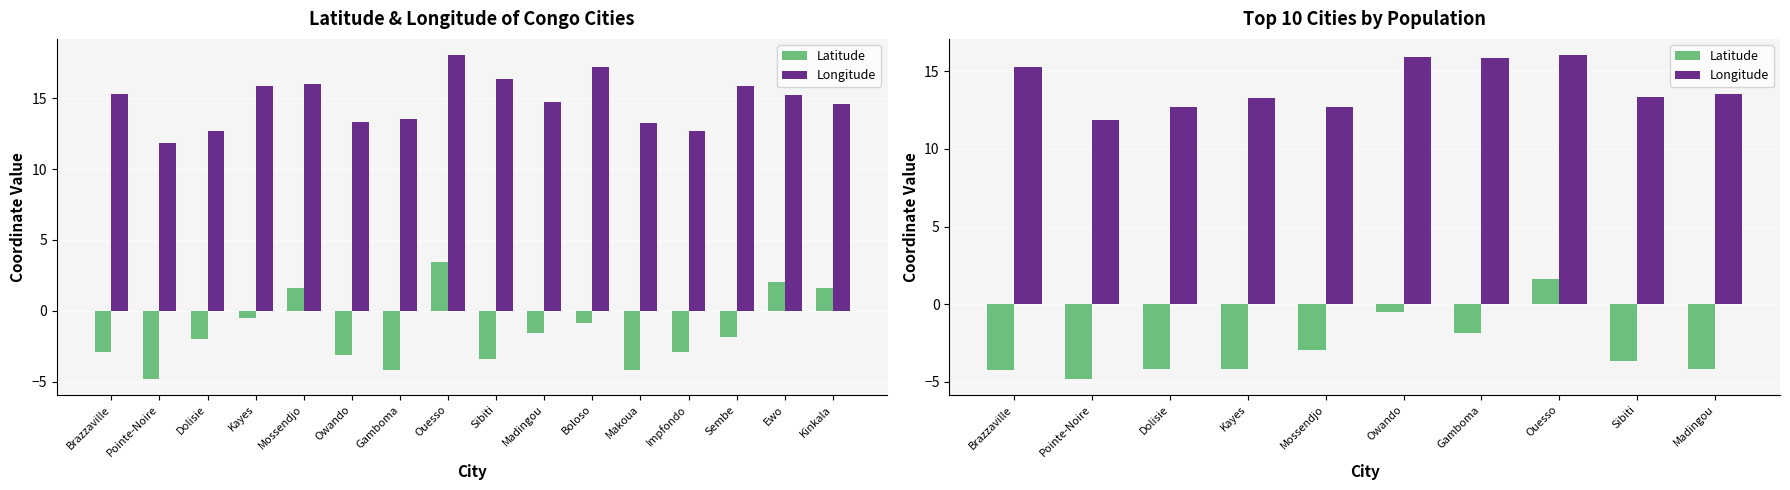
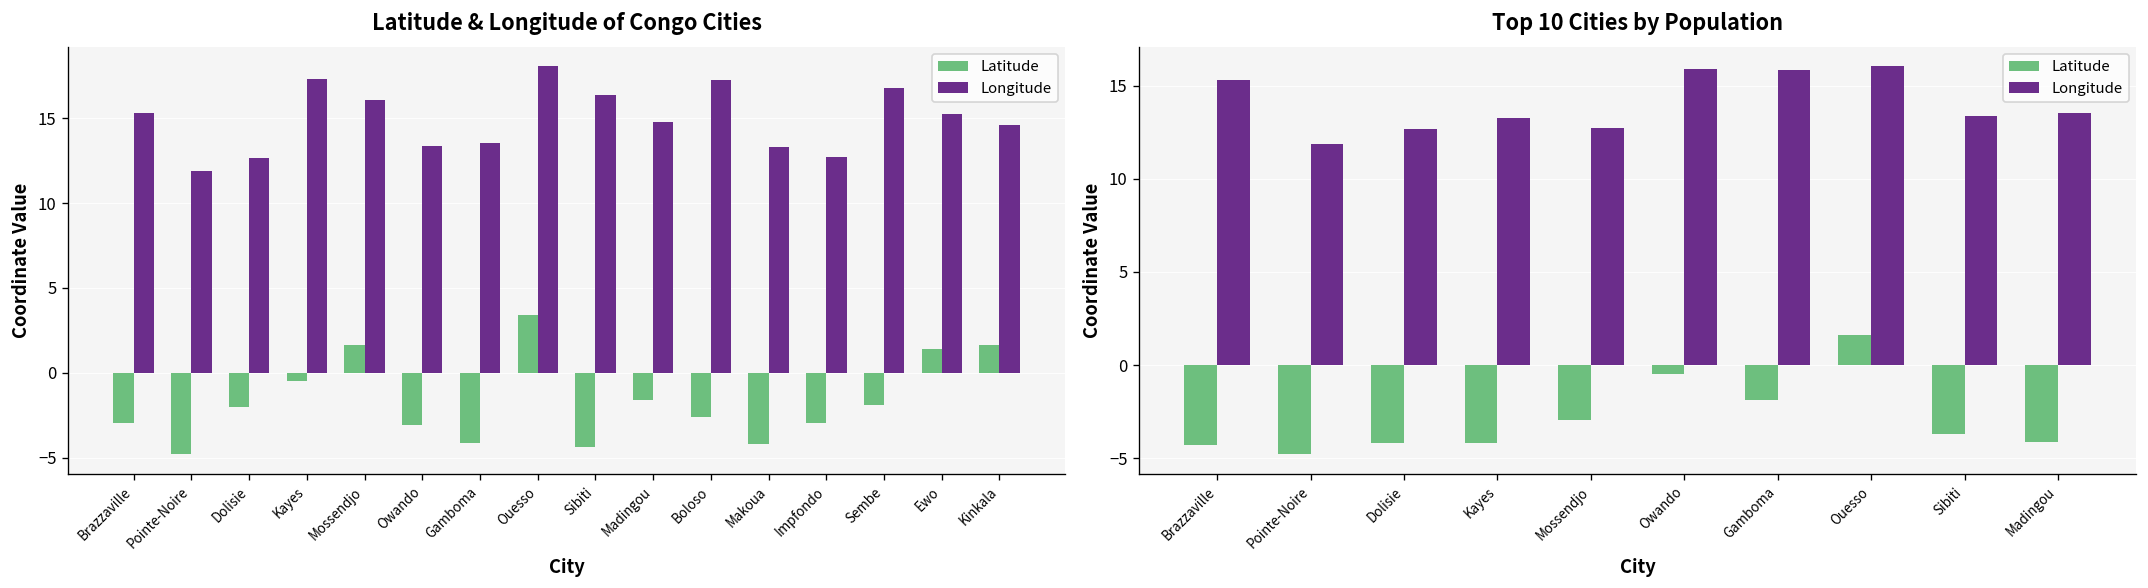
Latitude & Longitude of Congo Cities, Longitude, Kayes: 15.9 -> 17.3
Latitude & Longitude of Congo Cities, Latitude, Sibiti: -3.4 -> -4.4
Latitude & Longitude of Congo Cities, Latitude, Boloso: -0.9 -> -2.6
Latitude & Longitude of Congo Cities, Longitude, Sembe: 15.9 -> 16.8
Latitude & Longitude of Congo Cities, Latitude, Ewo: 2.0 -> 1.4
